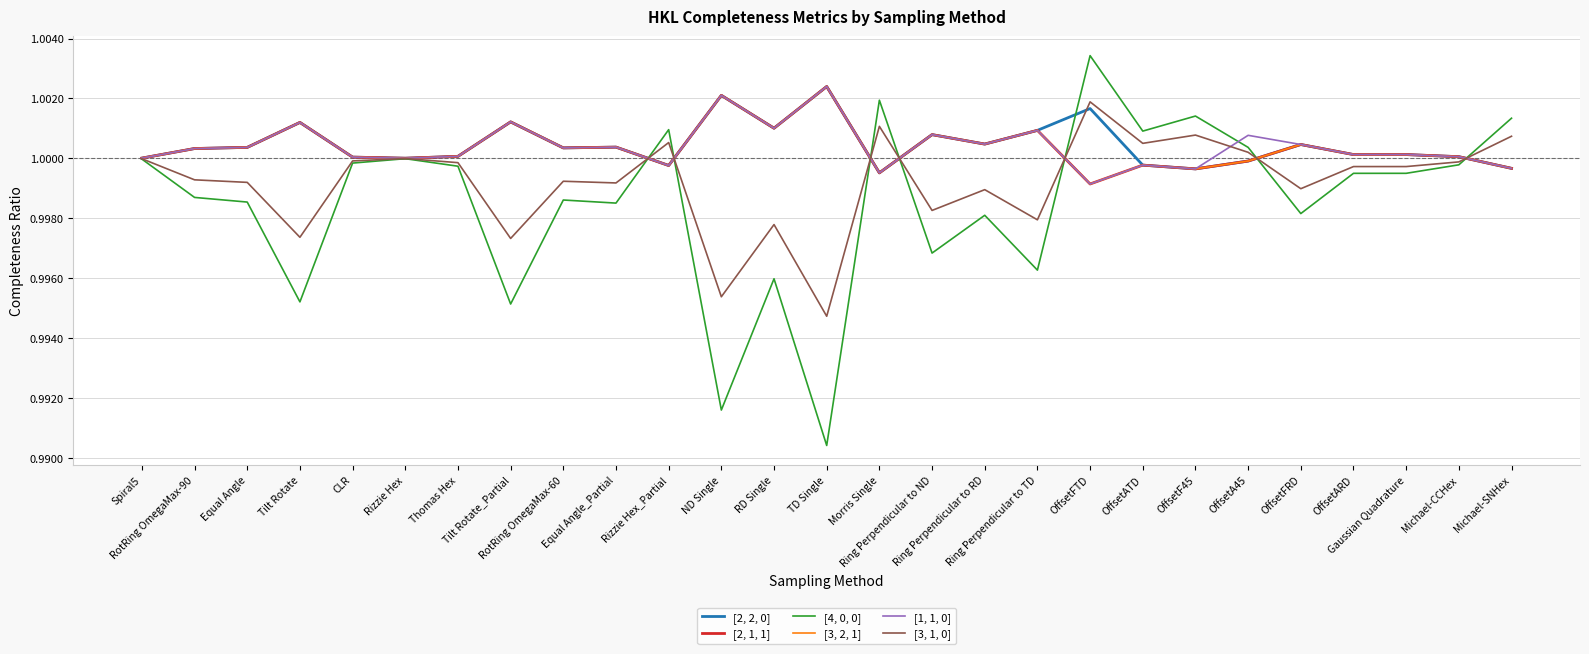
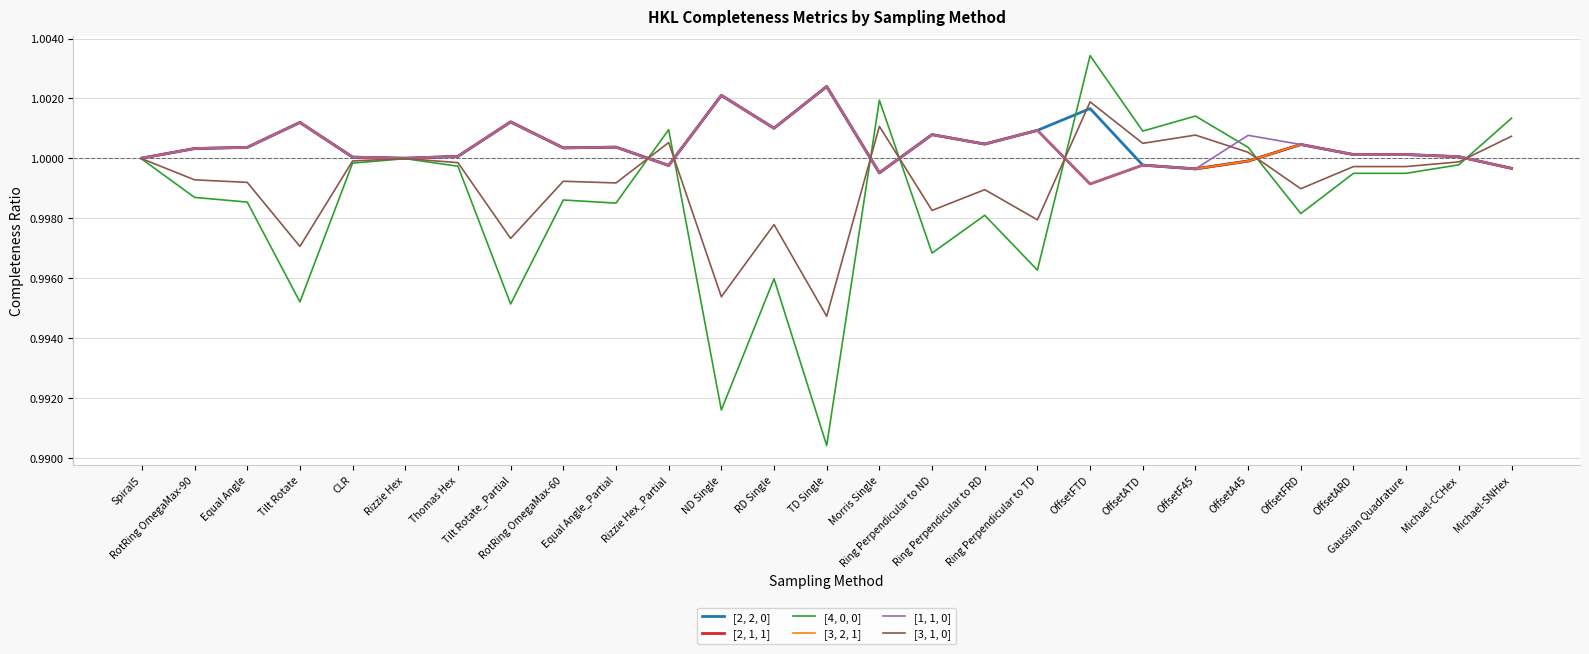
[3, 1, 0], Tilt Rotate: 0.9974 -> 0.9971
